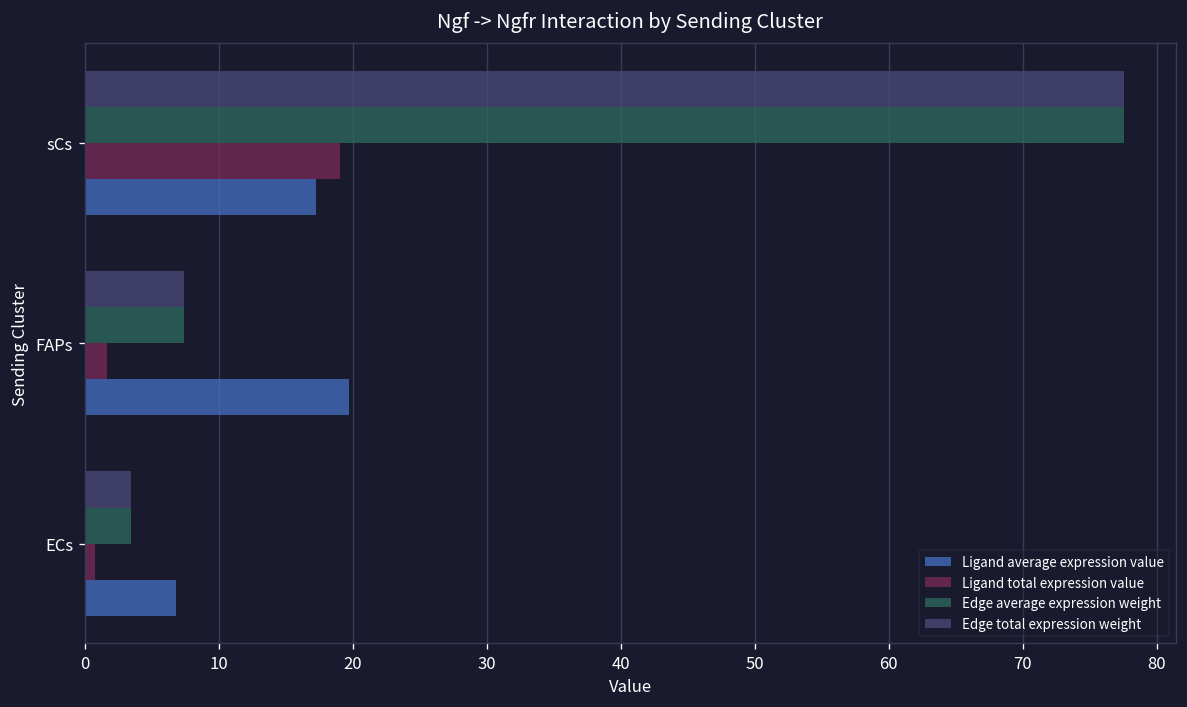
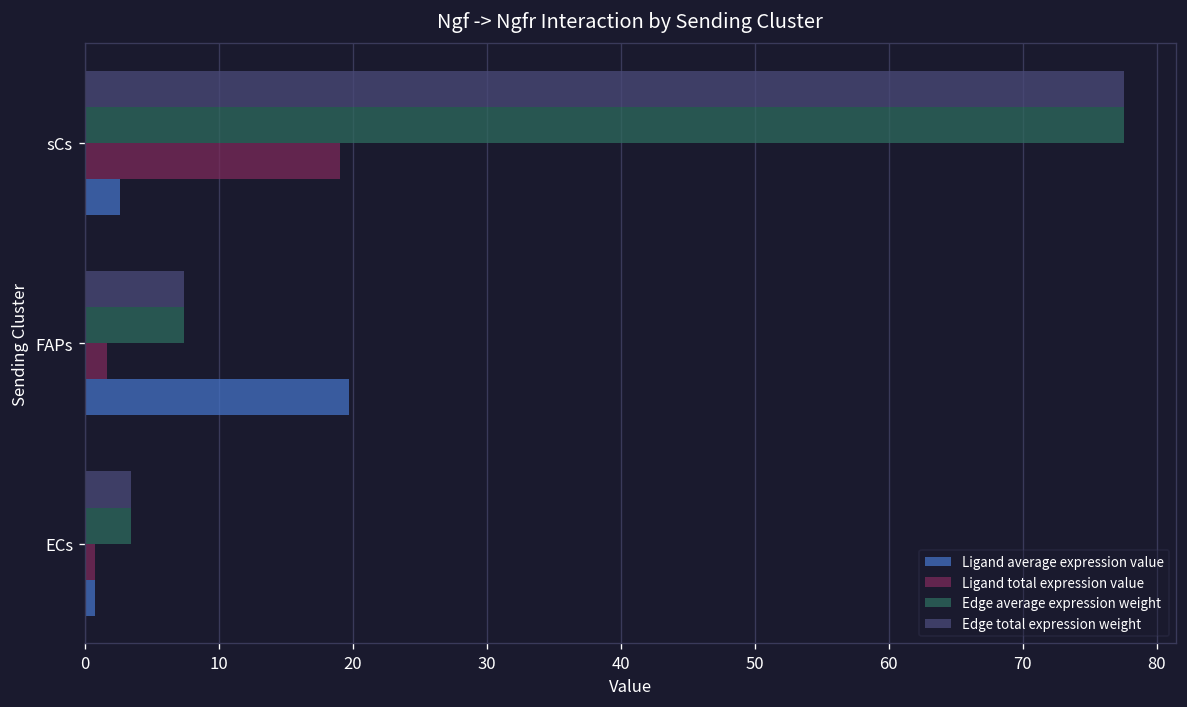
Ligand average expression value, sCs: 17.2 -> 2.6
Ligand average expression value, ECs: 6.8 -> 0.8
